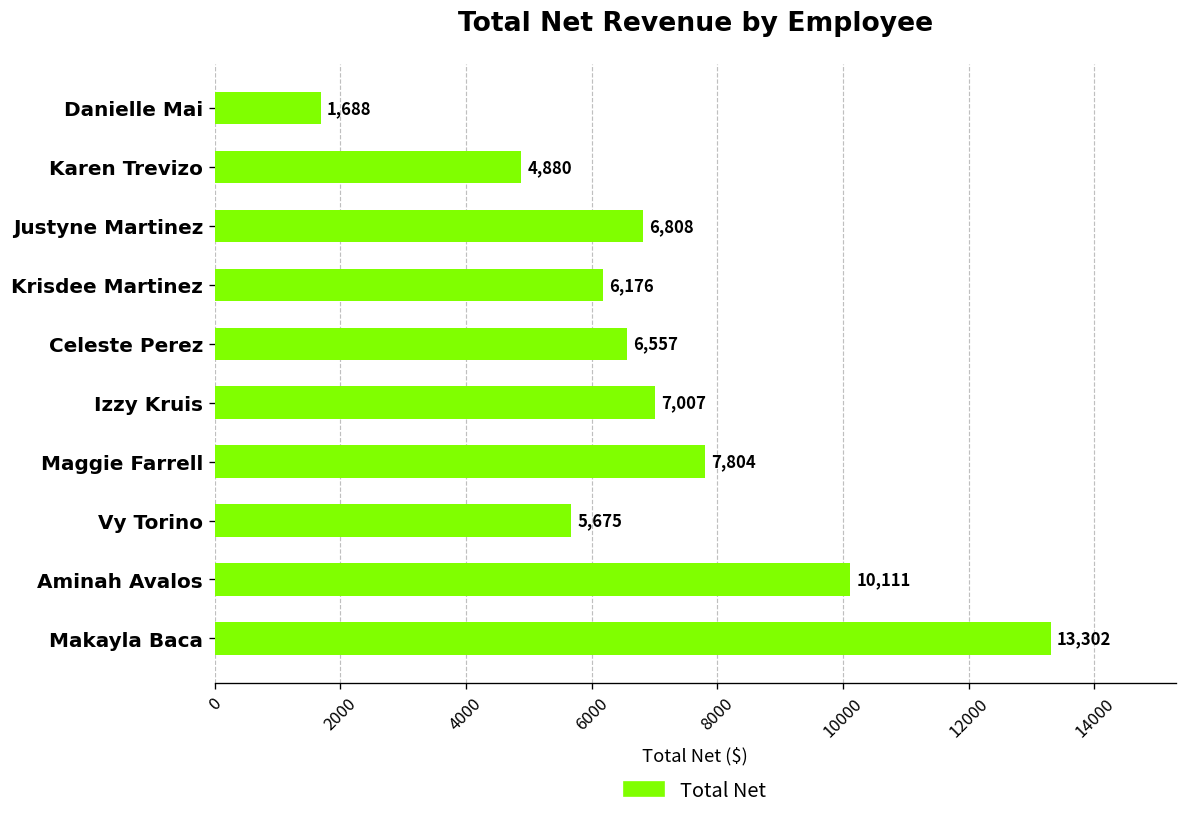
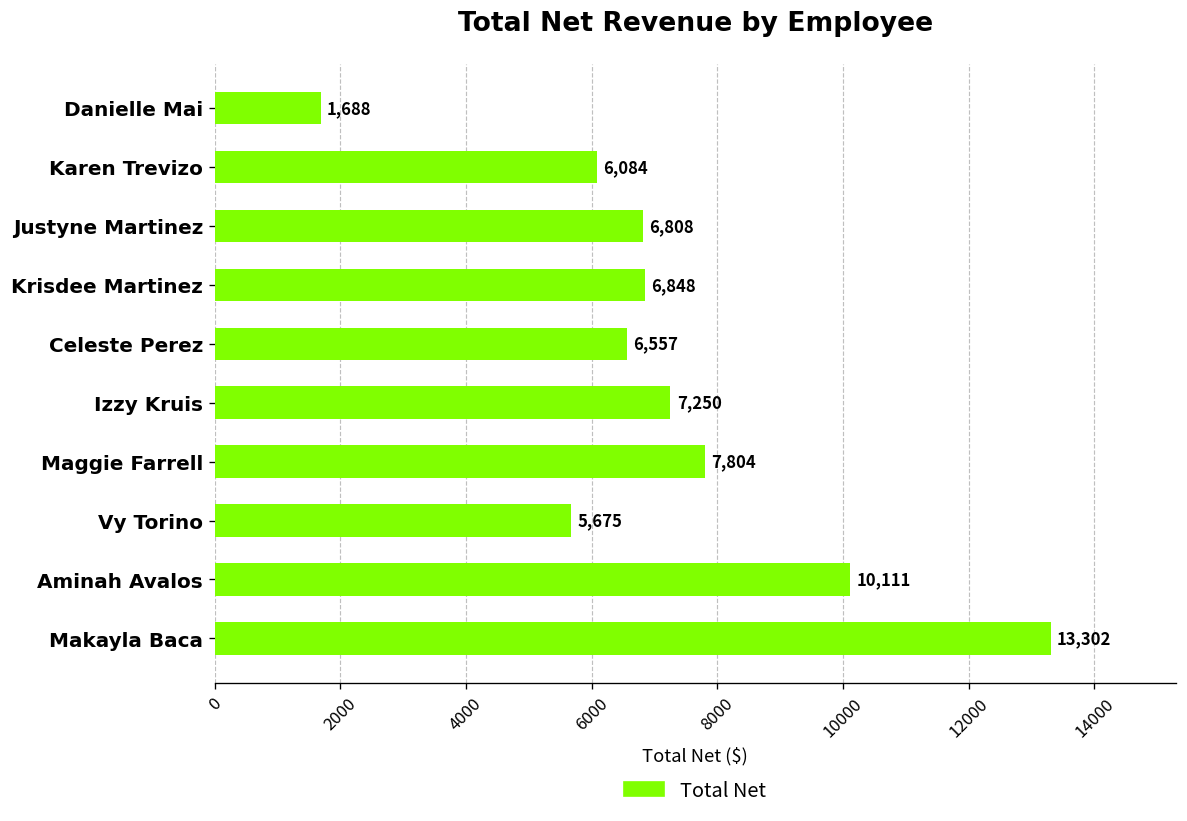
Karen Trevizo: 4,880 -> 6,084
Krisdee Martinez: 6,176 -> 6,848
Izzy Kruis: 7,007 -> 7,250
